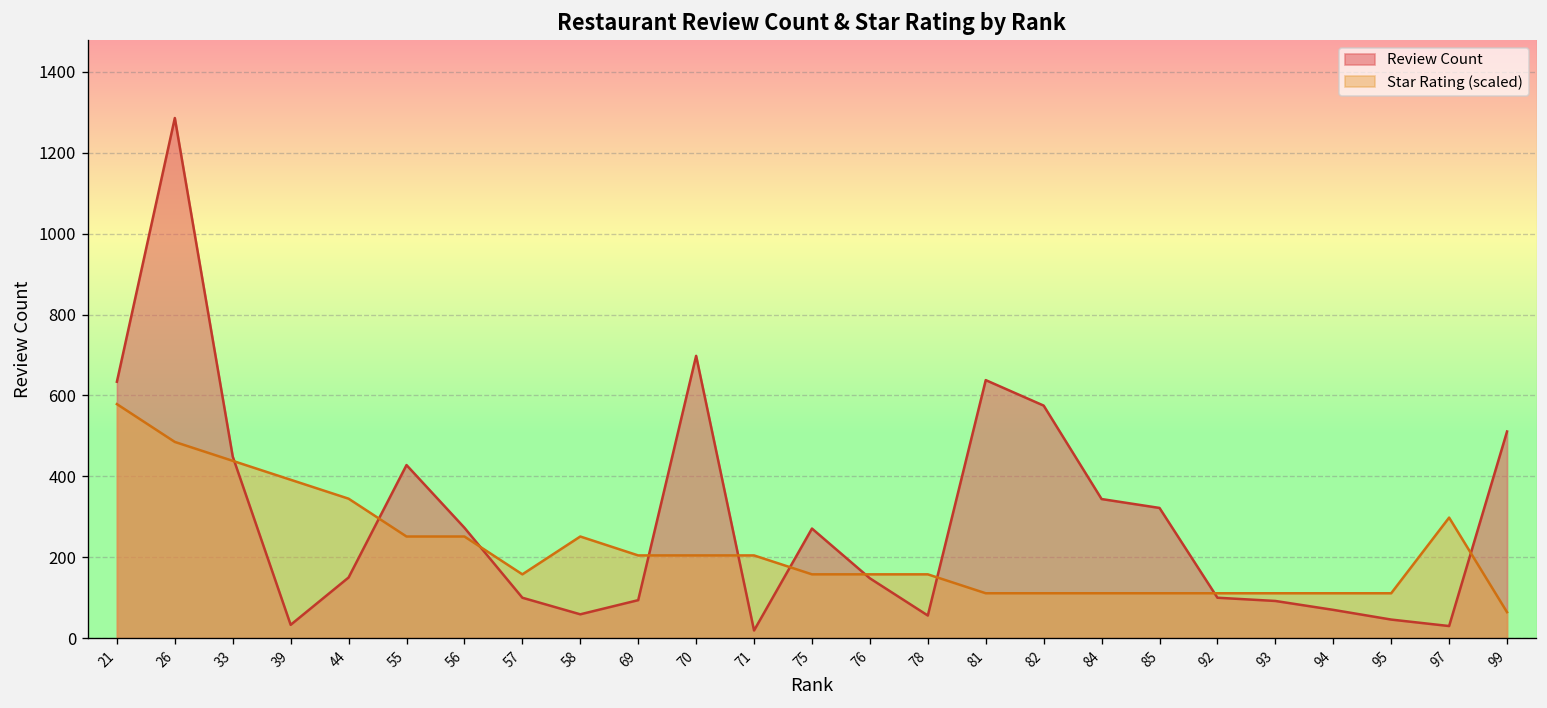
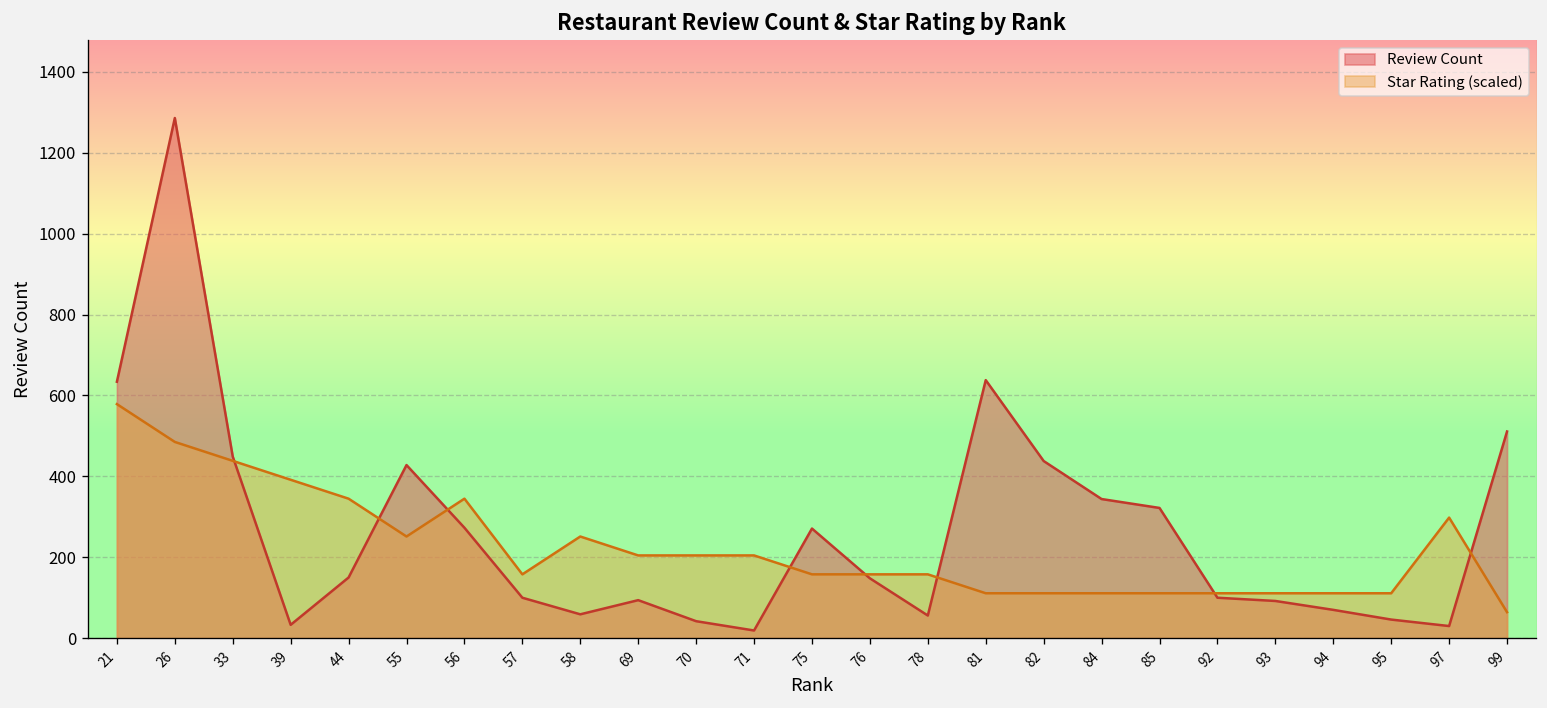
Star Rating (scaled), 56: 250 -> 340
Review Count, 70: 700 -> 40
Review Count, 82: 580 -> 440
